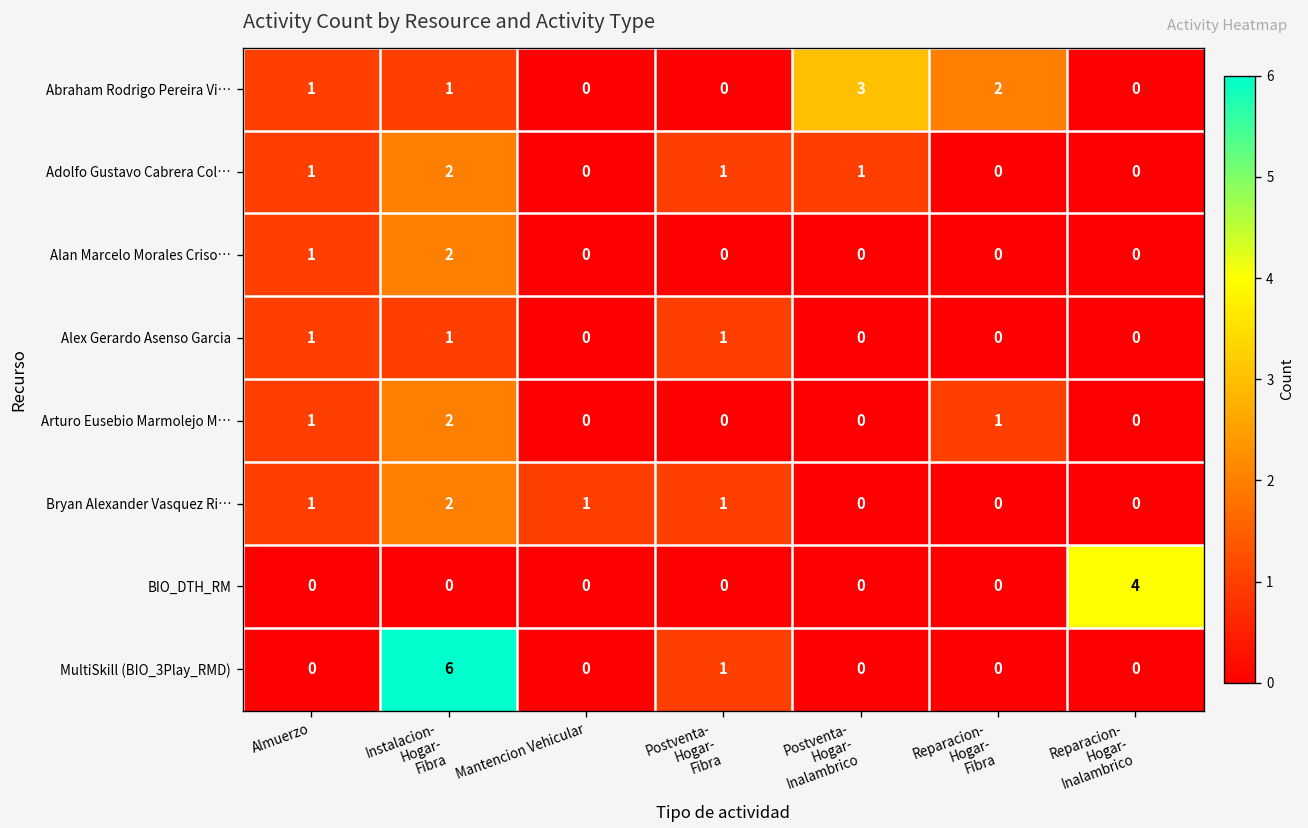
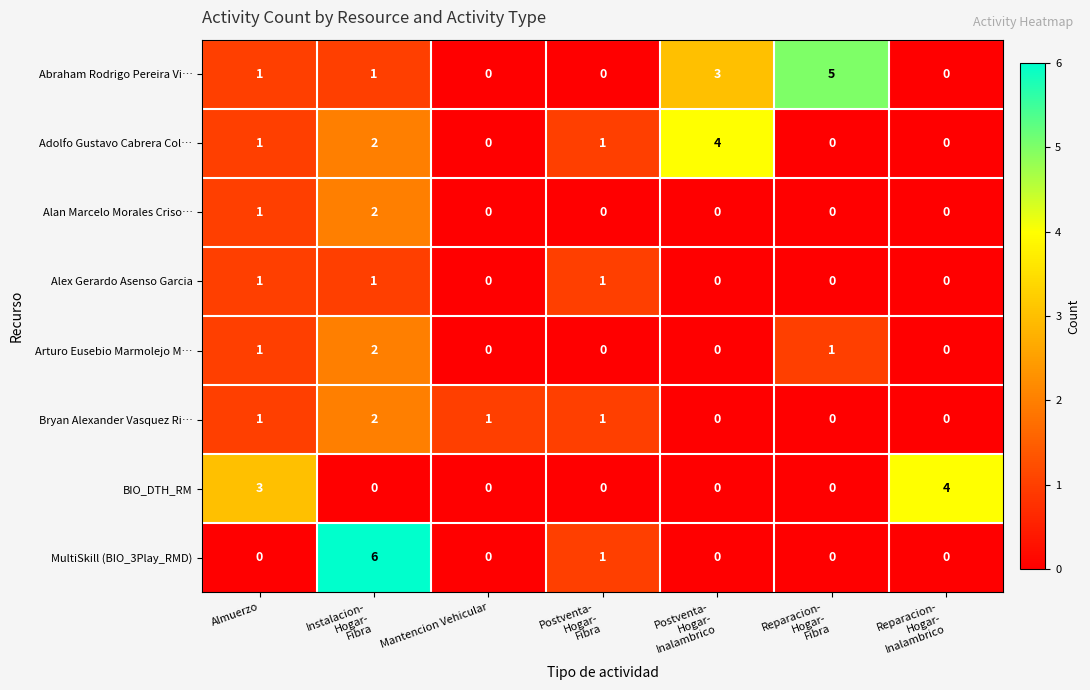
Abraham Rodrigo Pereira Vi…, Reparacion- Hogar- Fibra: 2 -> 5
Adolfo Gustavo Cabrera Col…, Postventa- Hogar- Inalambrico: 1 -> 4
BIO_DTH_RM, Almuerzo: 0 -> 3
